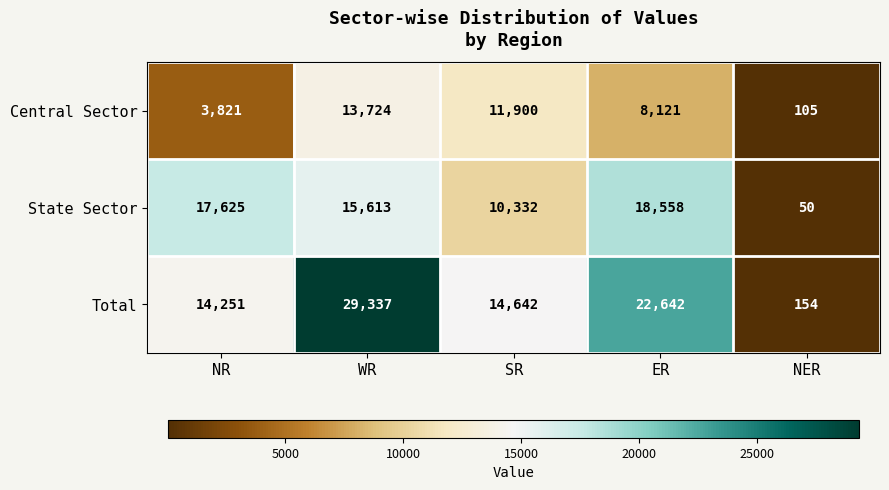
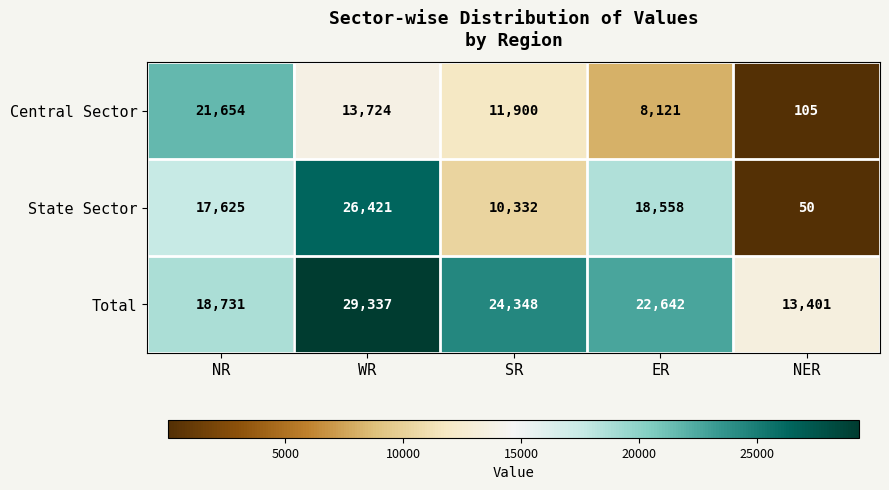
Central Sector, NR: 3,821 -> 21,654
State Sector, WR: 15,613 -> 26,421
Total, NR: 14,251 -> 18,731
Total, SR: 14,642 -> 24,348
Total, NER: 154 -> 13,401
